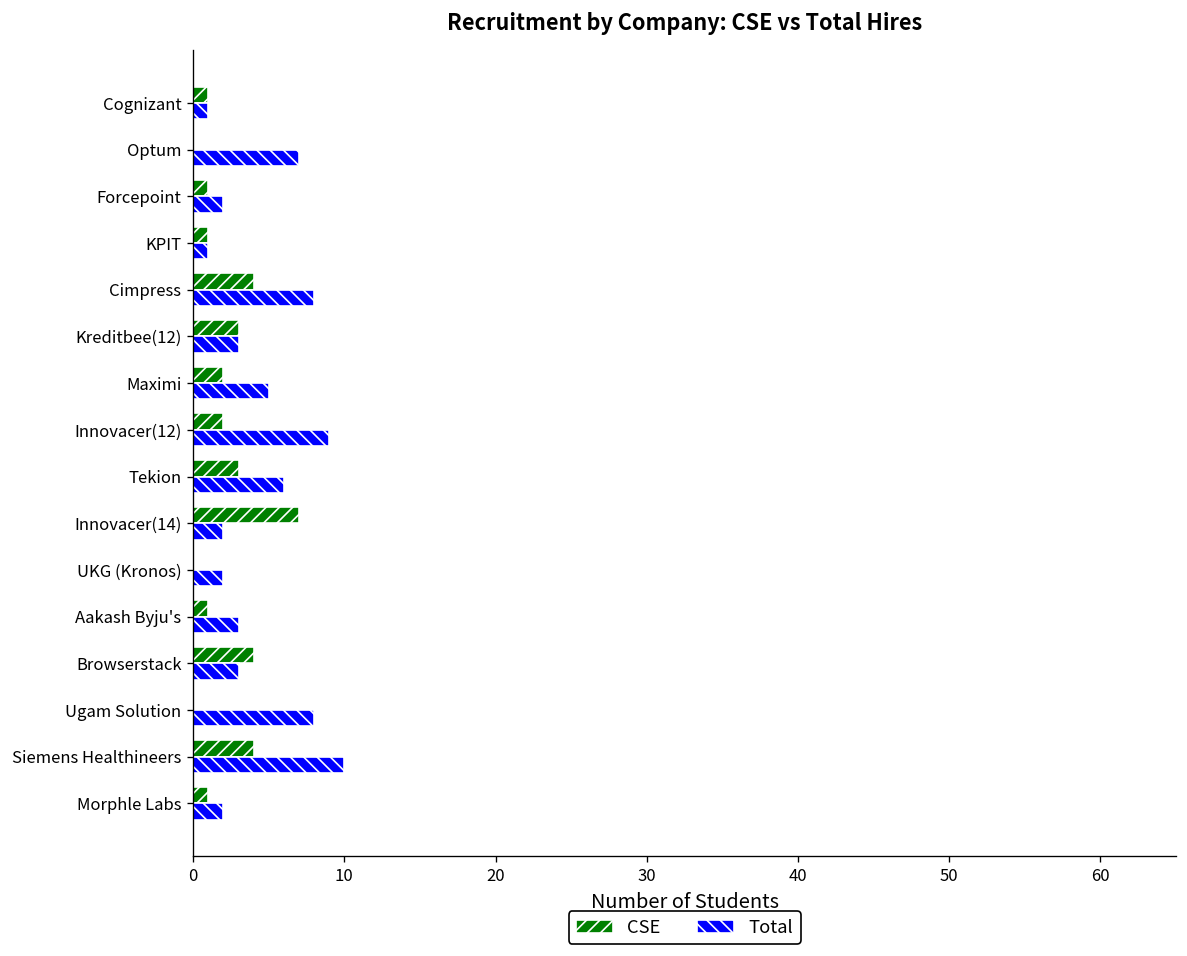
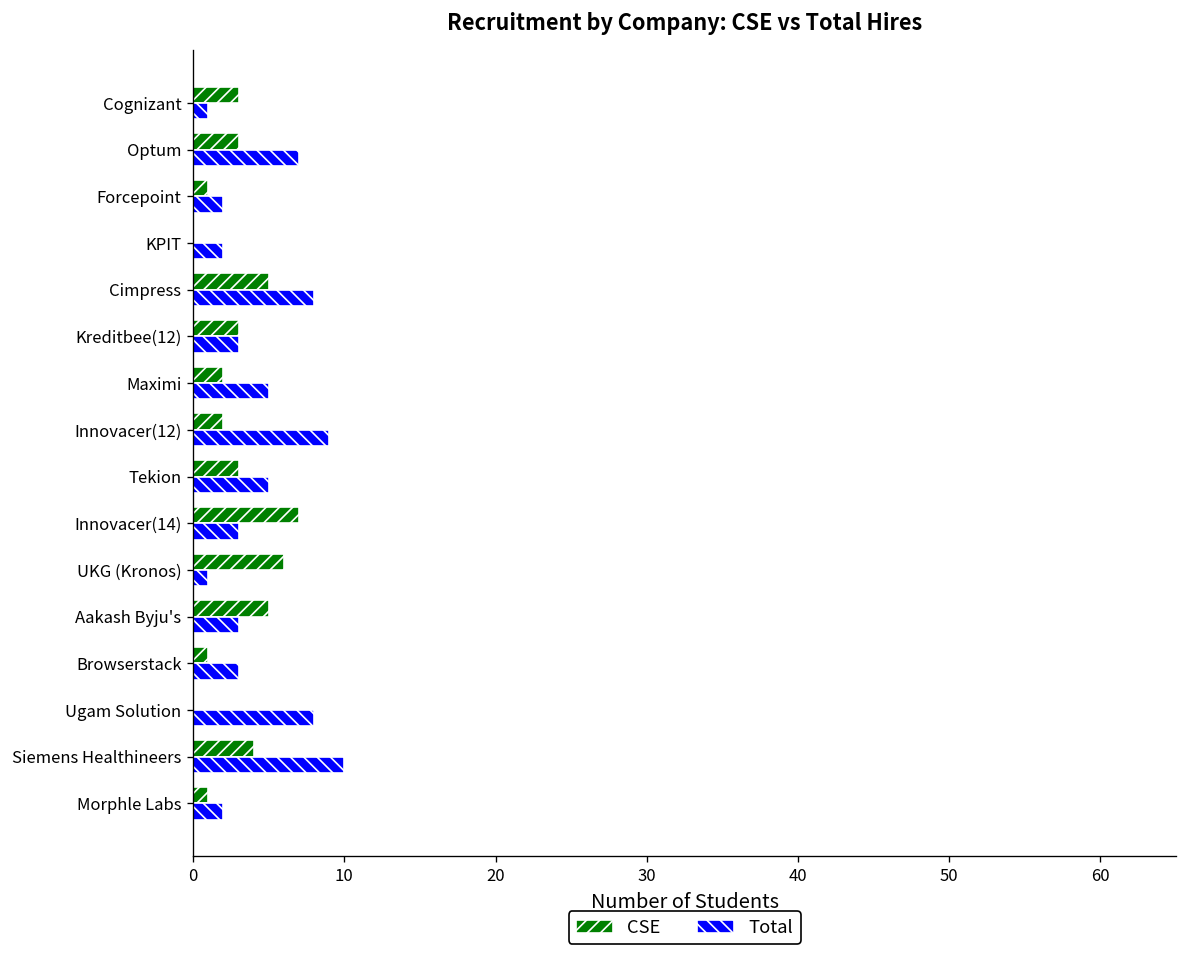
CSE, Cognizant: 1 -> 3
CSE, Optum: 0 -> 3
CSE, KPIT: 1 -> 0
Total, KPIT: 1 -> 2
CSE, Cimpress: 4 -> 5
Total, Tekion: 6 -> 5
Total, Innovacer(14): 2 -> 3
CSE, UKG (Kronos): 0 -> 6
Total, UKG (Kronos): 2 -> 1
CSE, Aakash Byju's: 1 -> 5
CSE, Browserstack: 4 -> 1
